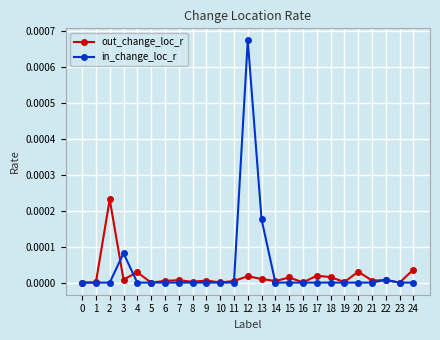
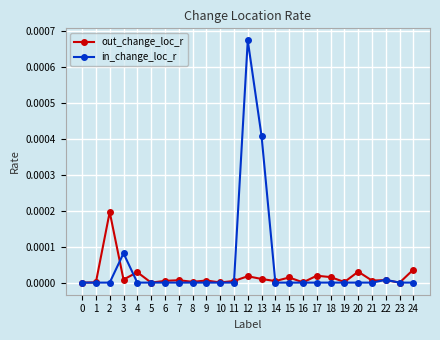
out_change_loc_r, 2: 0.00023 -> 0.00020
in_change_loc_r, 13: 0.00018 -> 0.00041
